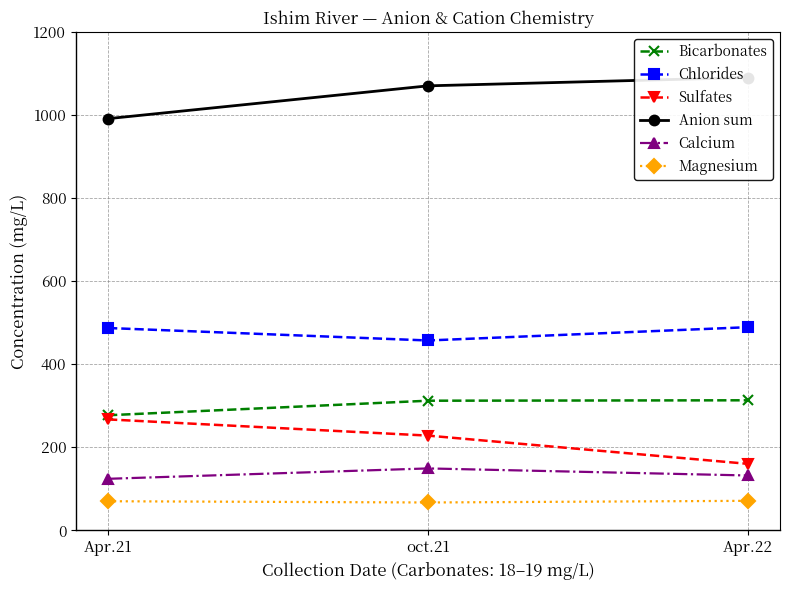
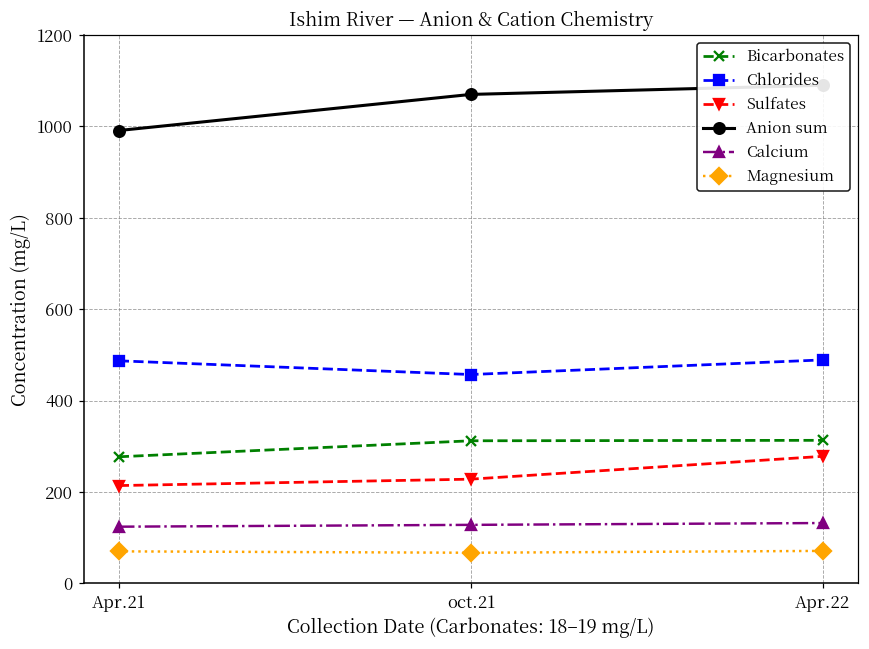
Sulfates, Apr.21: 270 -> 210
Calcium, oct.21: 150 -> 130
Sulfates, Apr.22: 160 -> 280
